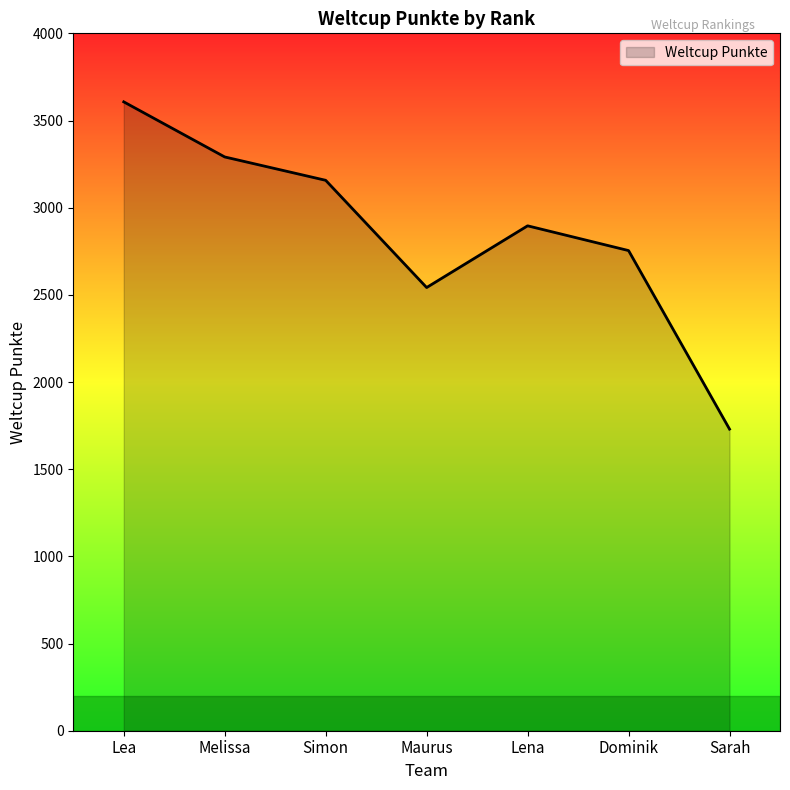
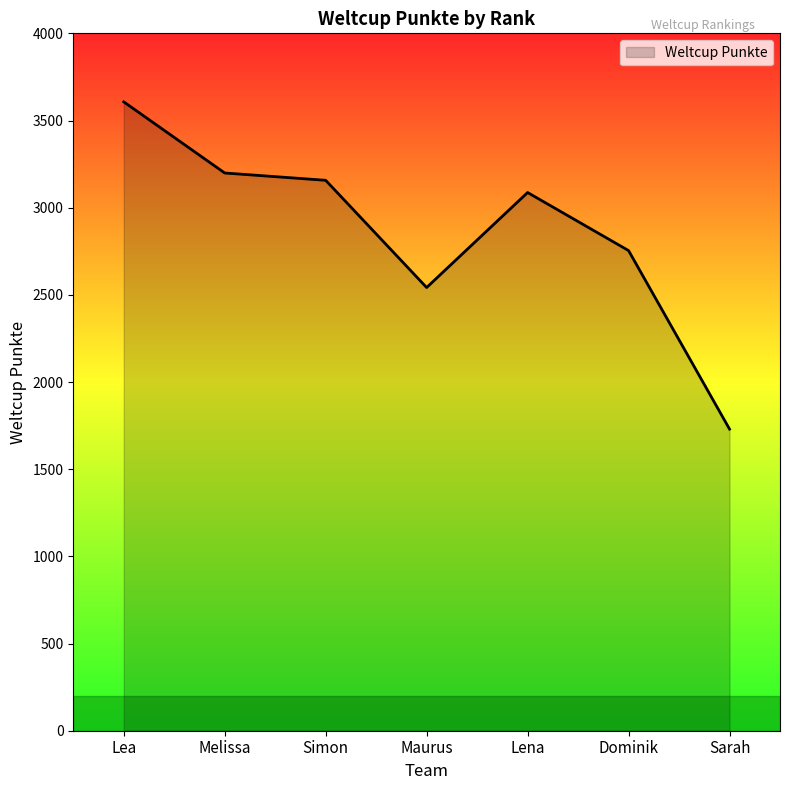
Melissa: 3290 -> 3200
Lena: 2900 -> 3090
